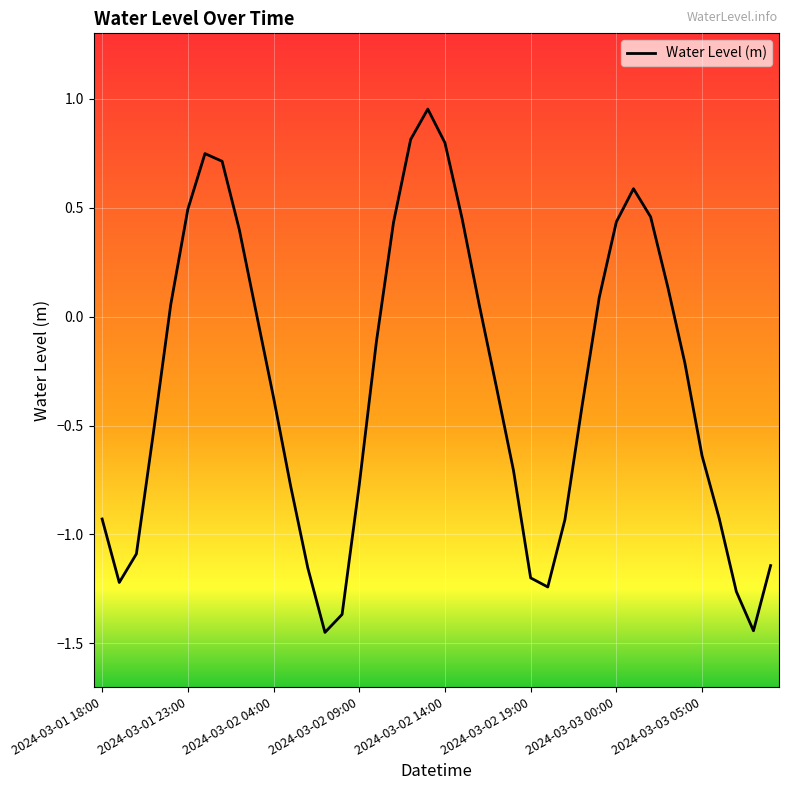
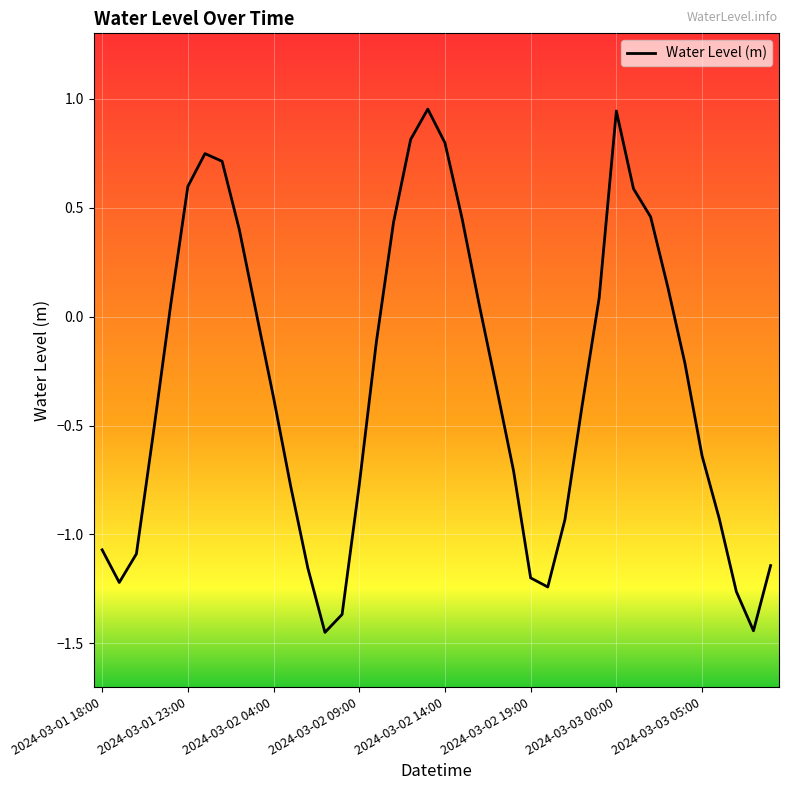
2024-03-01 18:00: -0.93 -> -1.07
2024-03-01 23:00: 0.49 -> 0.60
2024-03-03 00:00: 0.43 -> 0.94
